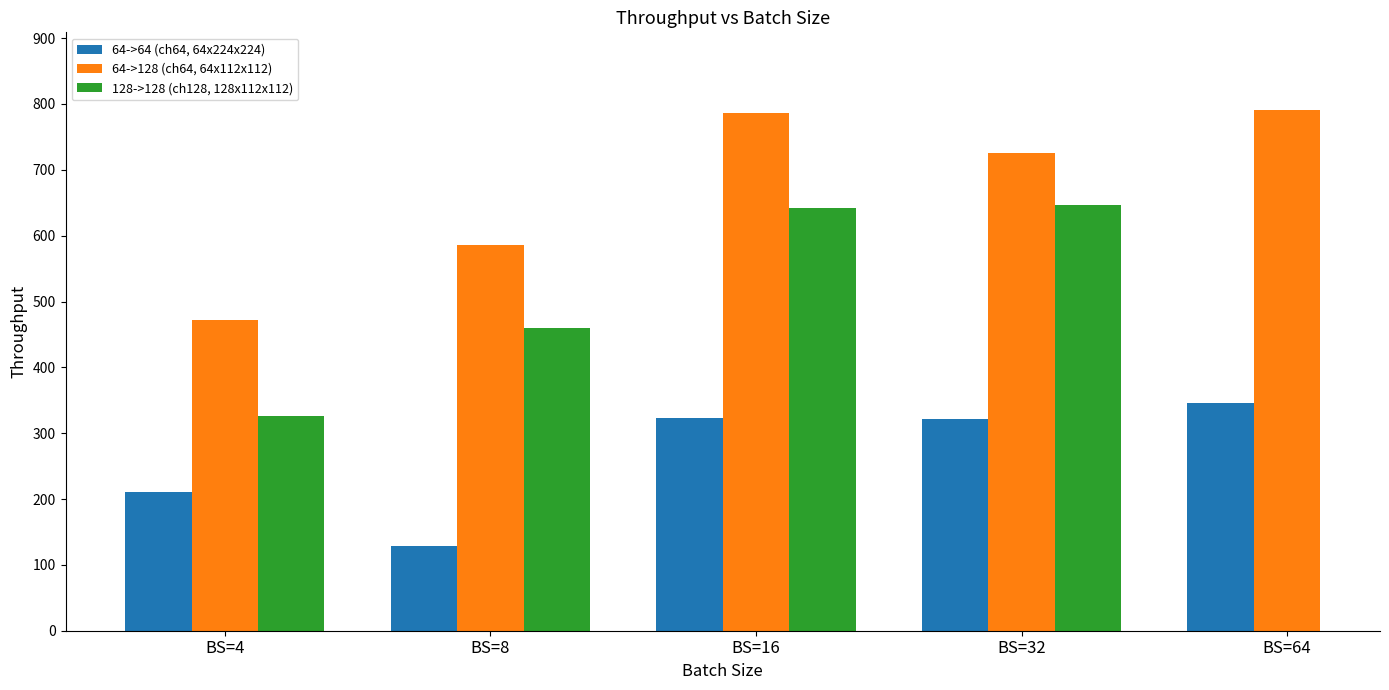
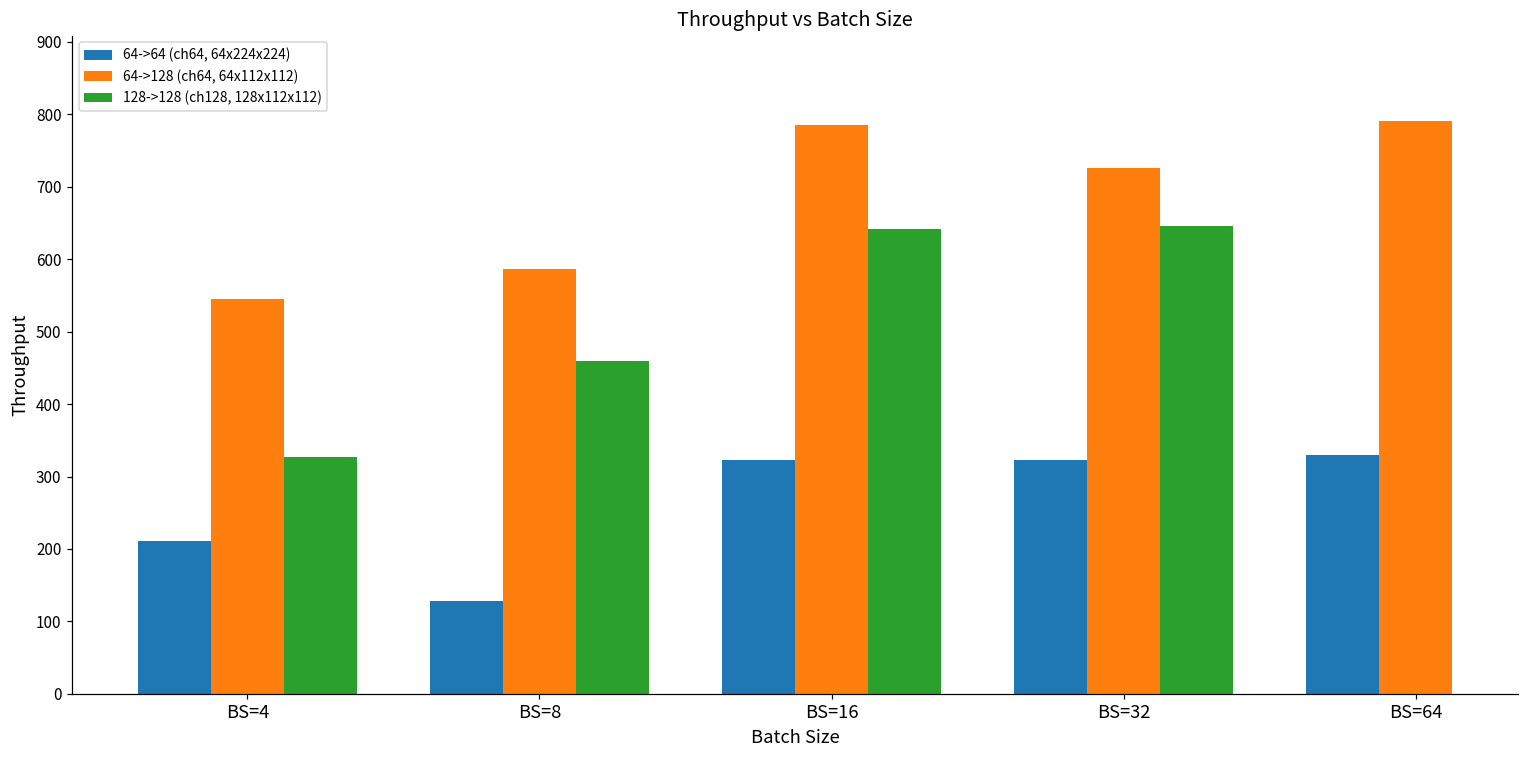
64->128 (ch64, 64x112x112), BS=4: 470 -> 550
64->64 (ch64, 64x224x224), BS=64: 350 -> 330
